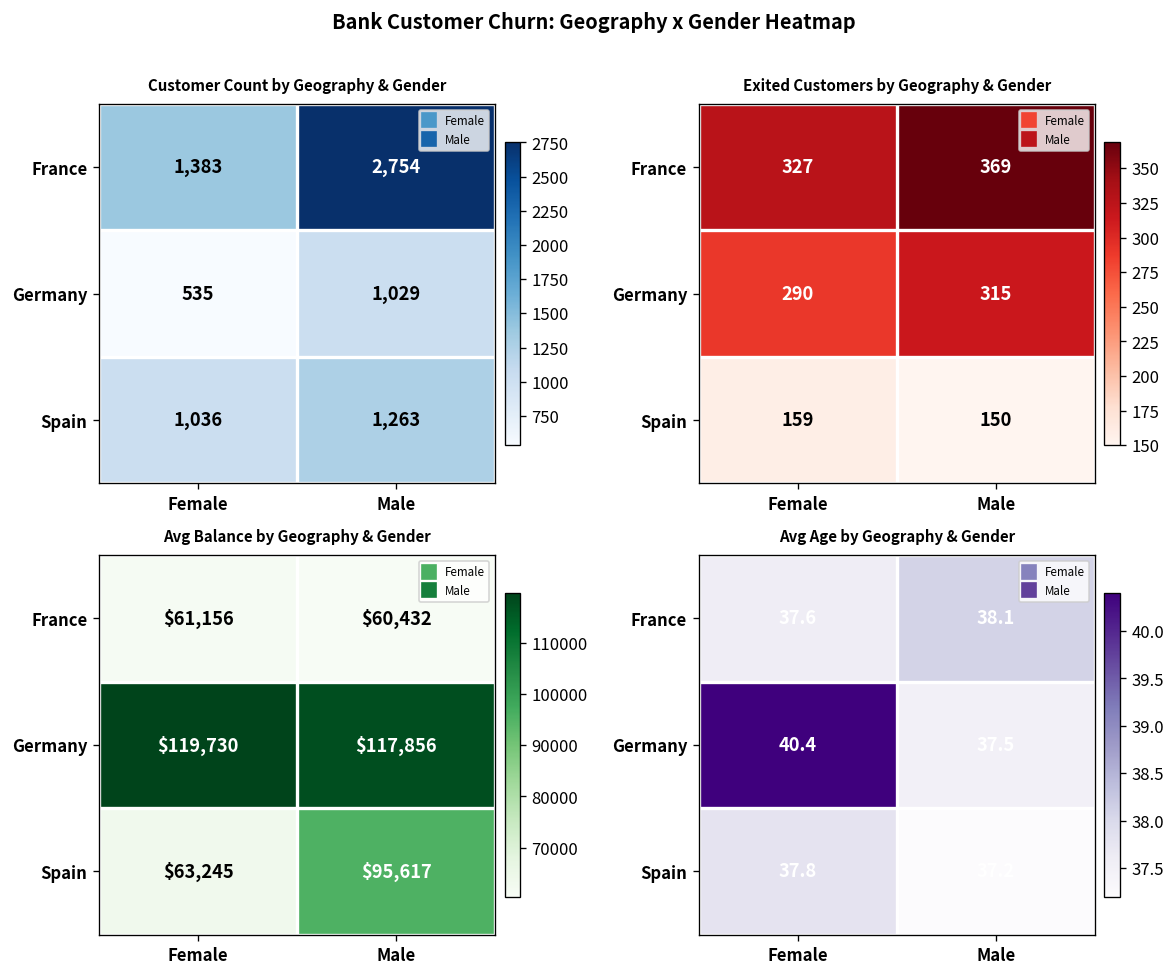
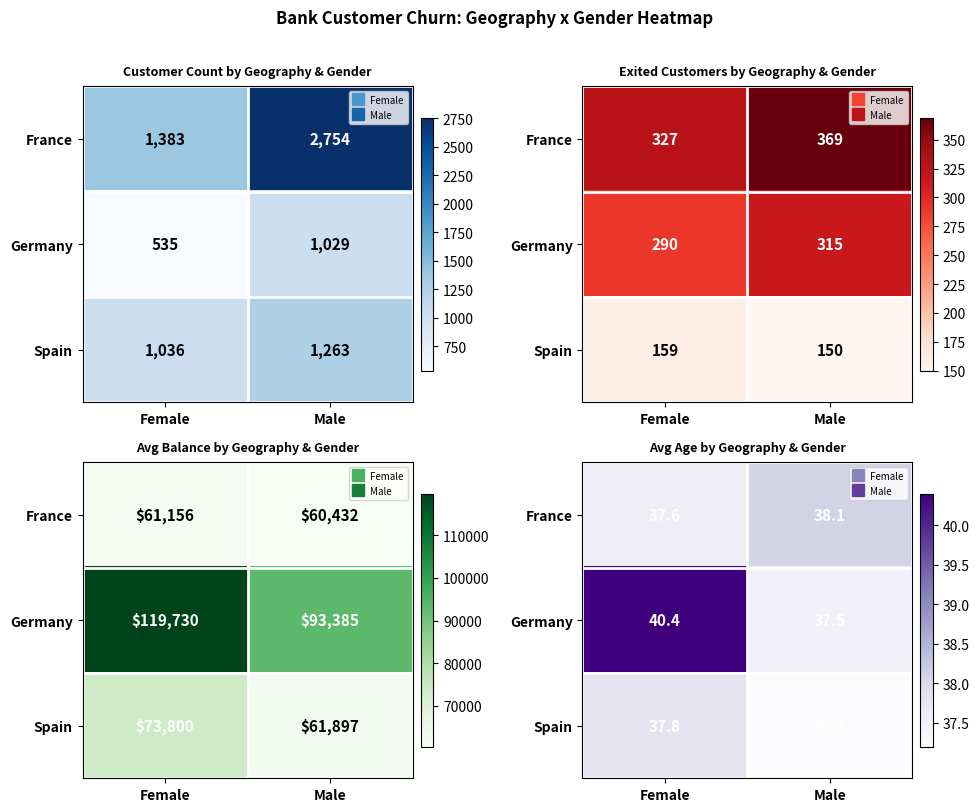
Avg Balance by Geography & Gender, Germany, Male: $117,856 -> $93,385
Avg Balance by Geography & Gender, Spain, Female: $63,245 -> $73,800
Avg Balance by Geography & Gender, Spain, Male: $95,617 -> $61,897
